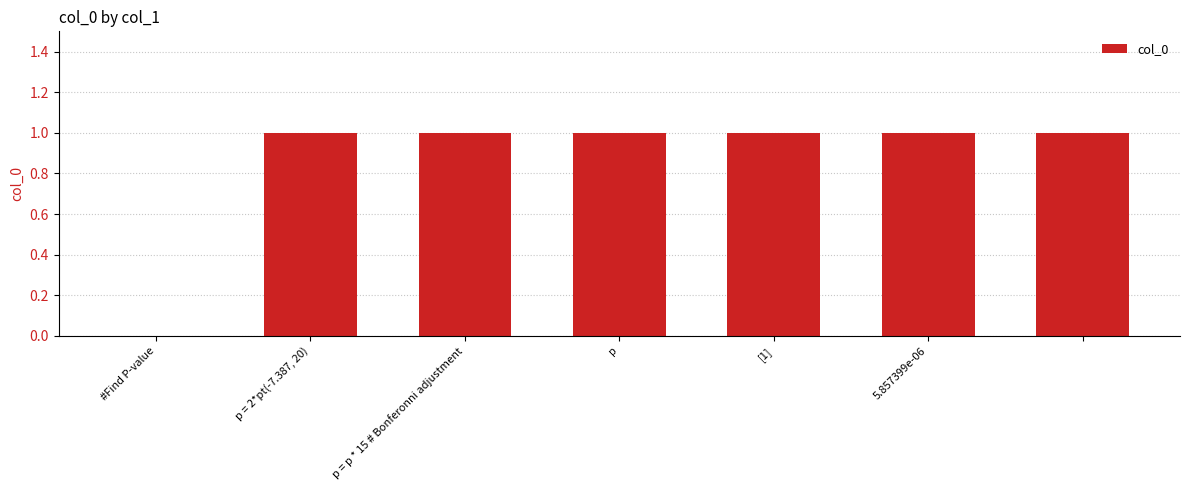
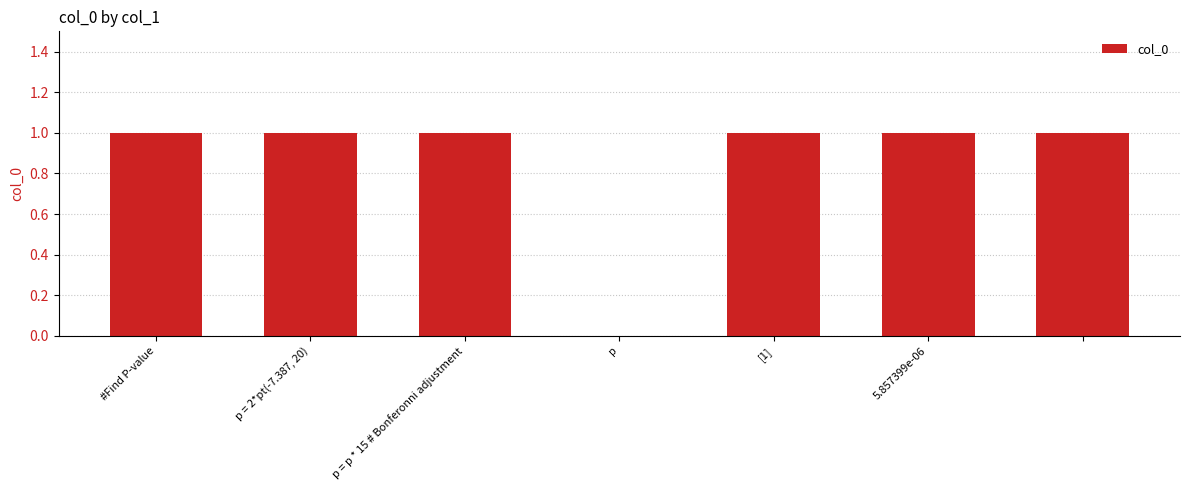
#Find P-value: 0 -> 1
p: 1 -> 0
